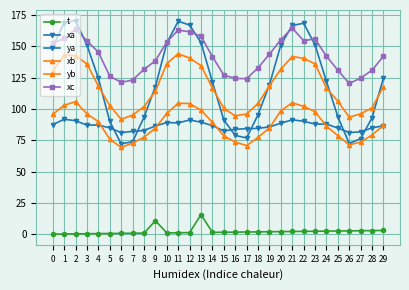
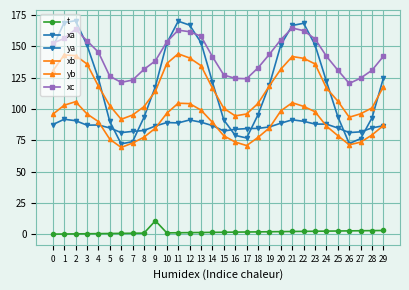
t, 13: 16 -> 1
xc, 22: 155 -> 163
